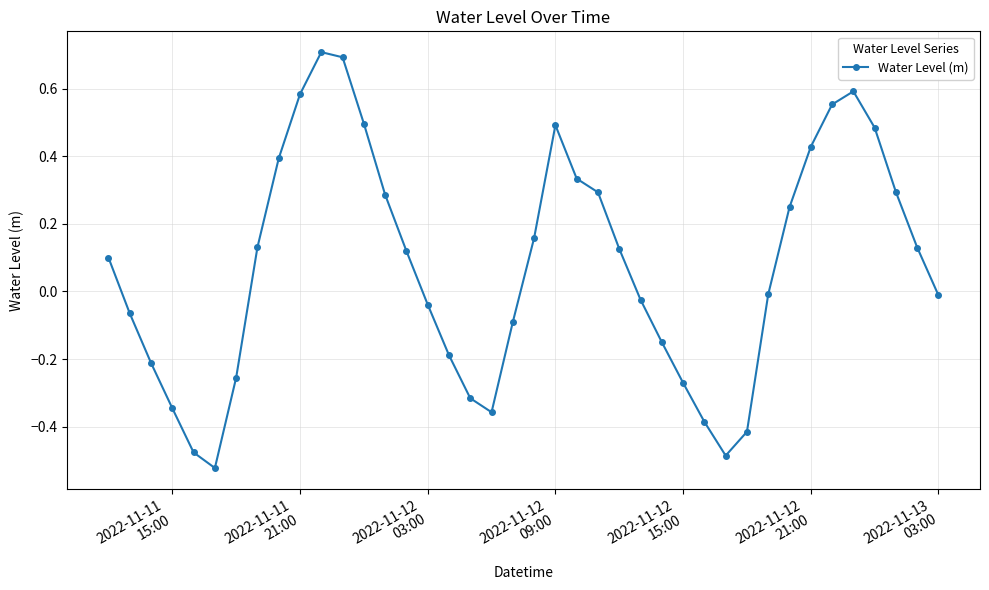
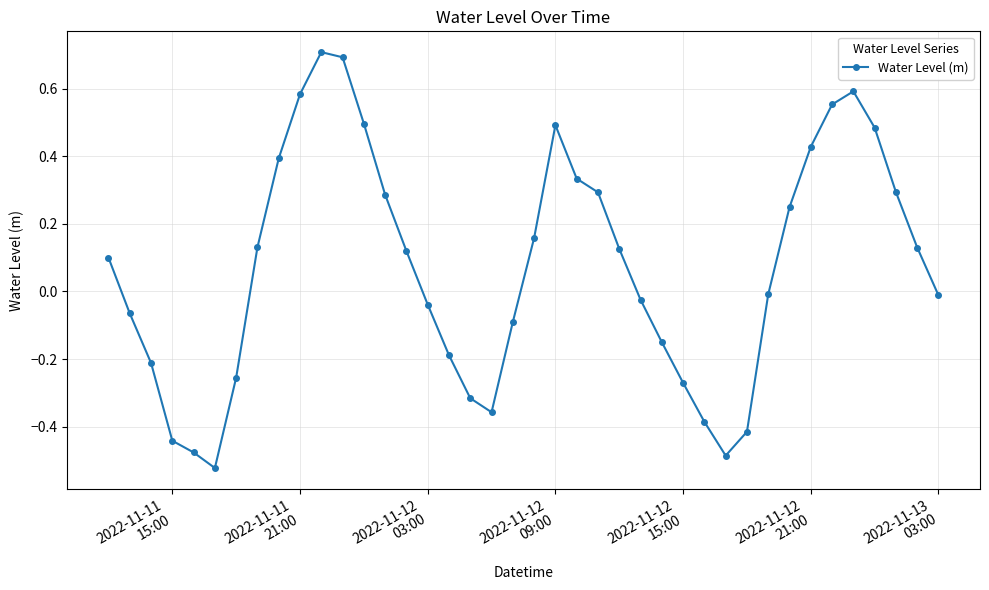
2022-11-11 15:00: -0.35 -> -0.44
